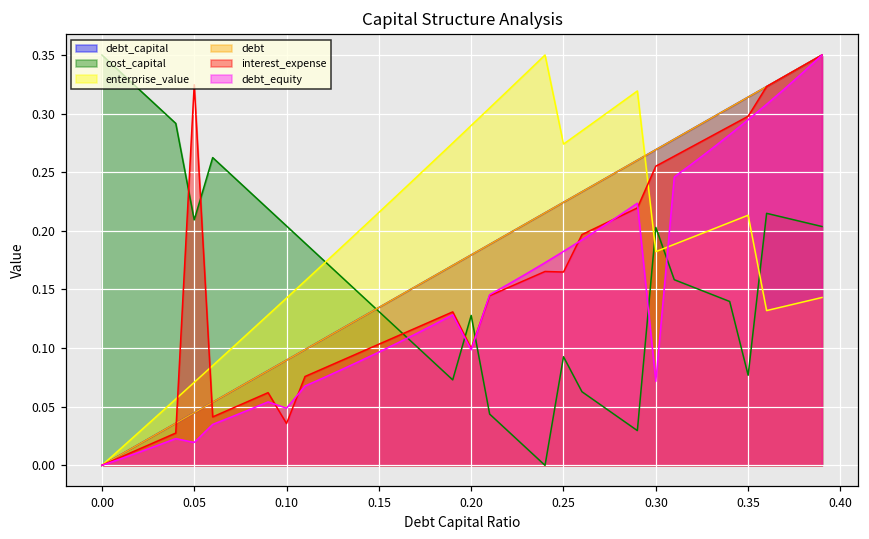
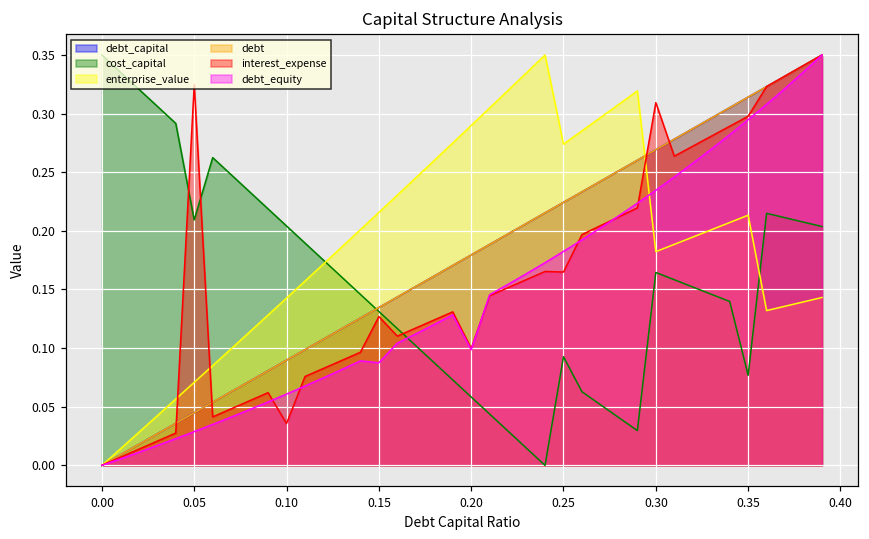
debt_equity, 0.05: 0.020 -> 0.029
debt_equity, 0.10: 0.049 -> 0.061
interest_expense, 0.15: 0.103 -> 0.127
debt_equity, 0.15: 0.097 -> 0.088
cost_capital, 0.20: 0.128 -> 0.058
cost_capital, 0.30: 0.203 -> 0.165
interest_expense, 0.30: 0.255 -> 0.309
debt_equity, 0.30: 0.072 -> 0.235
